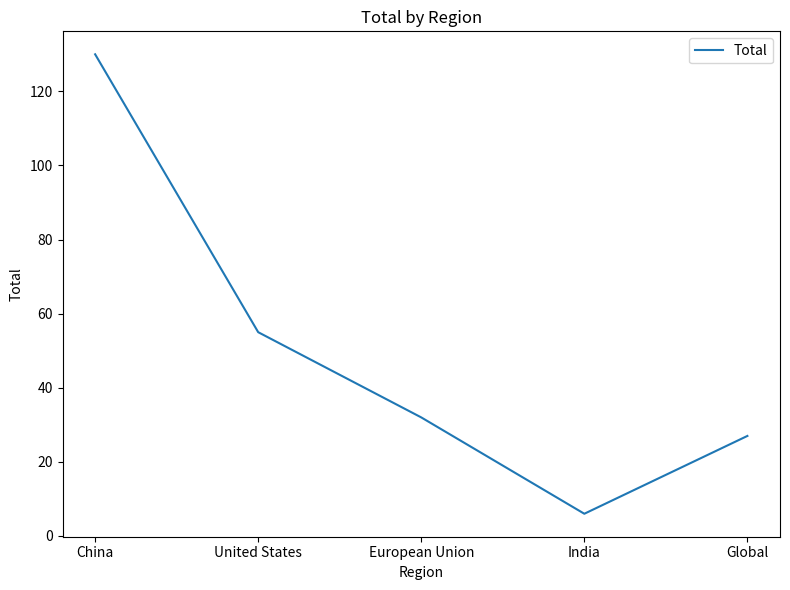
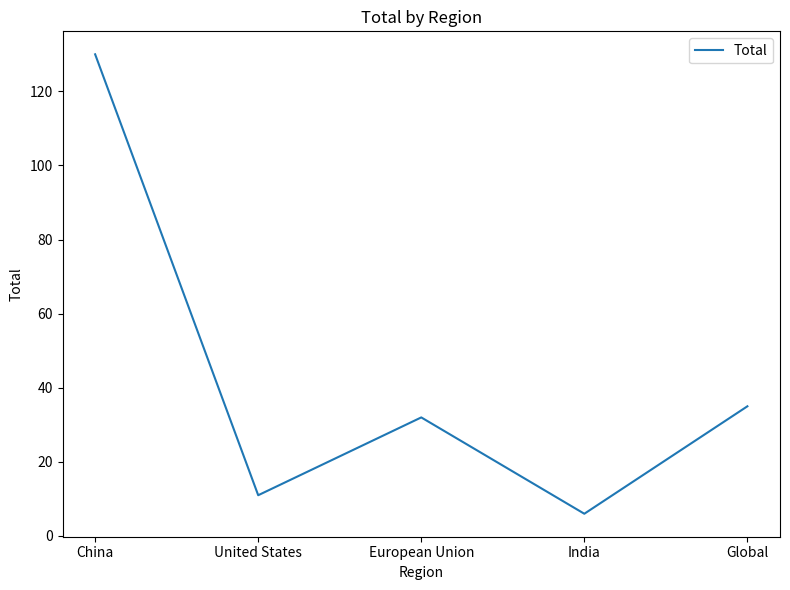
United States: 55 -> 11
Global: 27 -> 35
